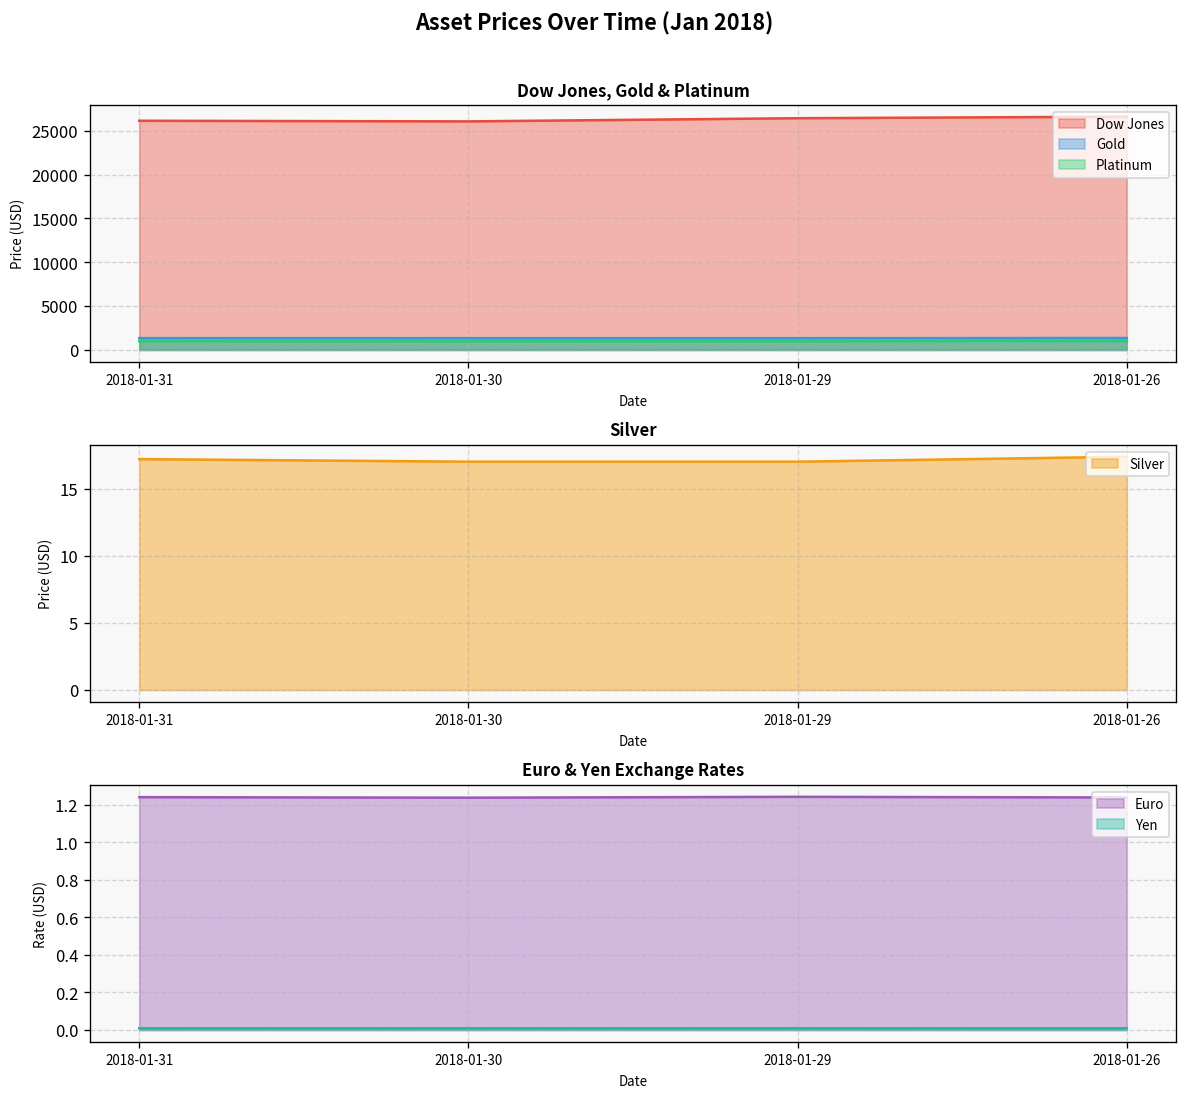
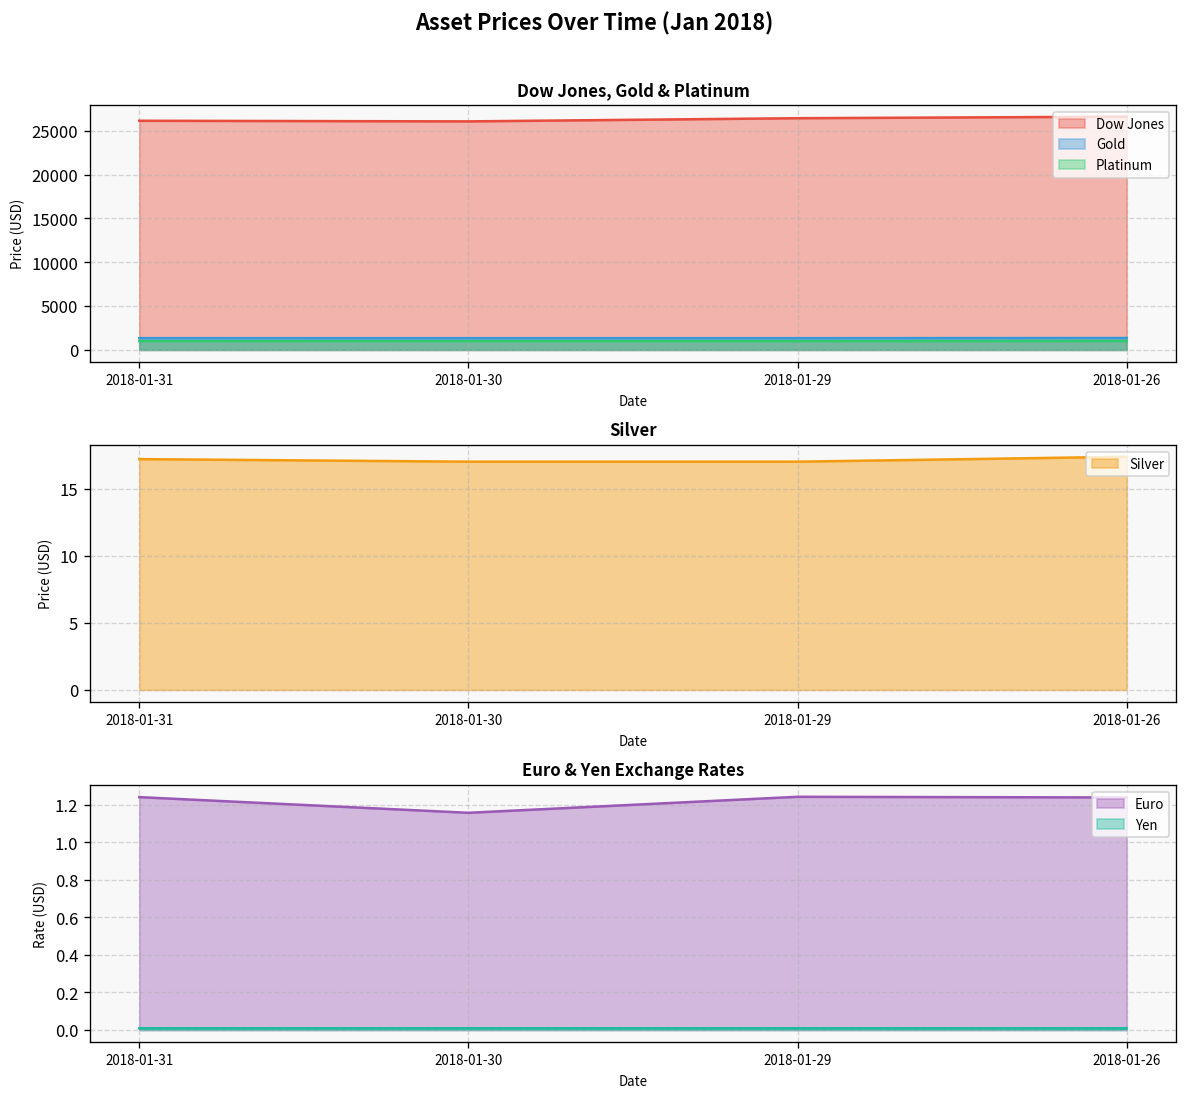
Euro & Yen Exchange Rates, Euro, 2018-01-30: 1.24 -> 1.16
